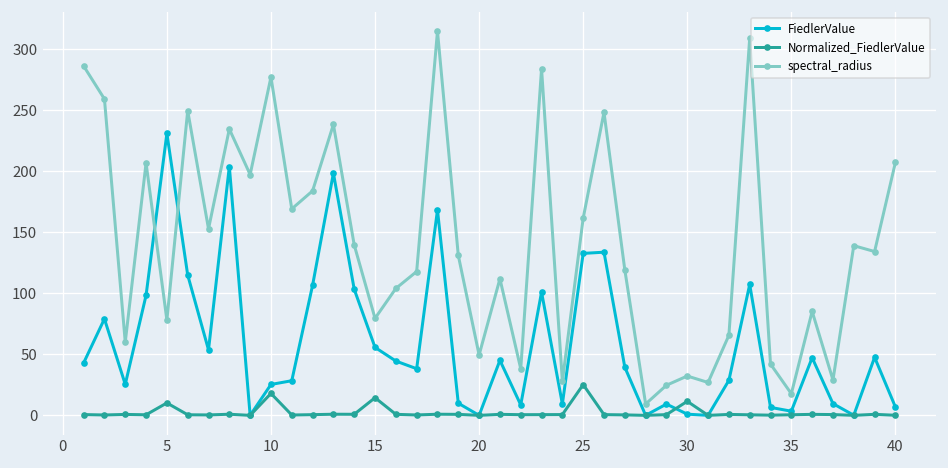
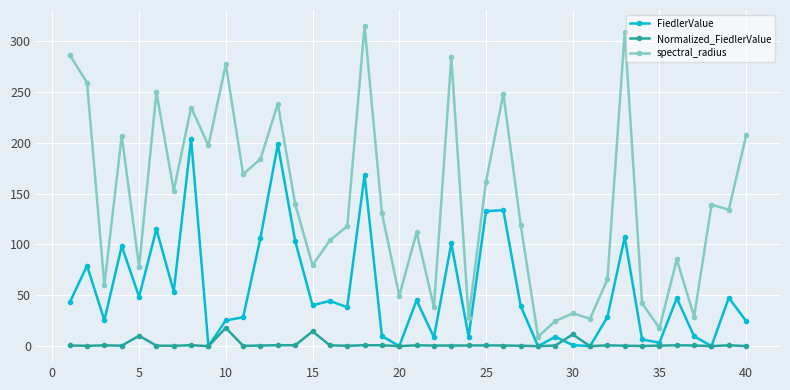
FiedlerValue, 5: 231 -> 49
FiedlerValue, 15: 56 -> 40
Normalized_FiedlerValue, 25: 25 -> 1
FiedlerValue, 40: 7 -> 25
